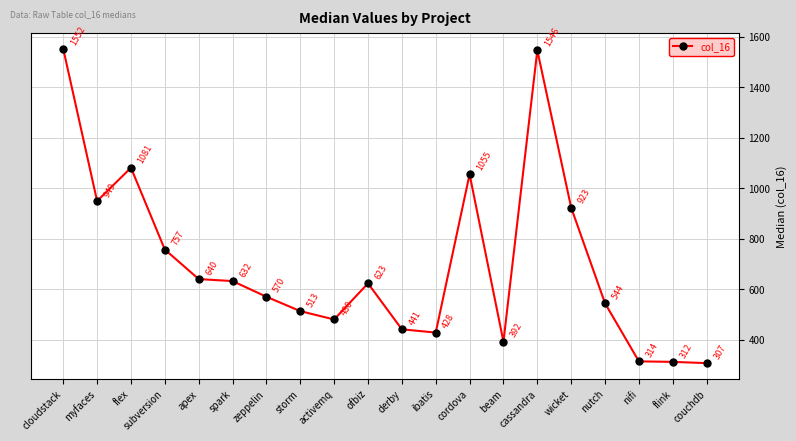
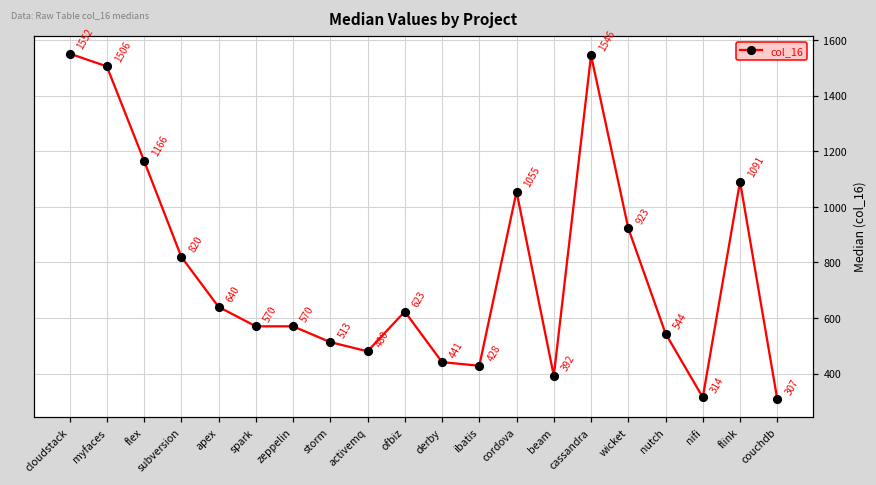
myfaces: 949 -> 1506
flex: 1081 -> 1166
subversion: 757 -> 820
spark: 632 -> 570
flink: 312 -> 1091
